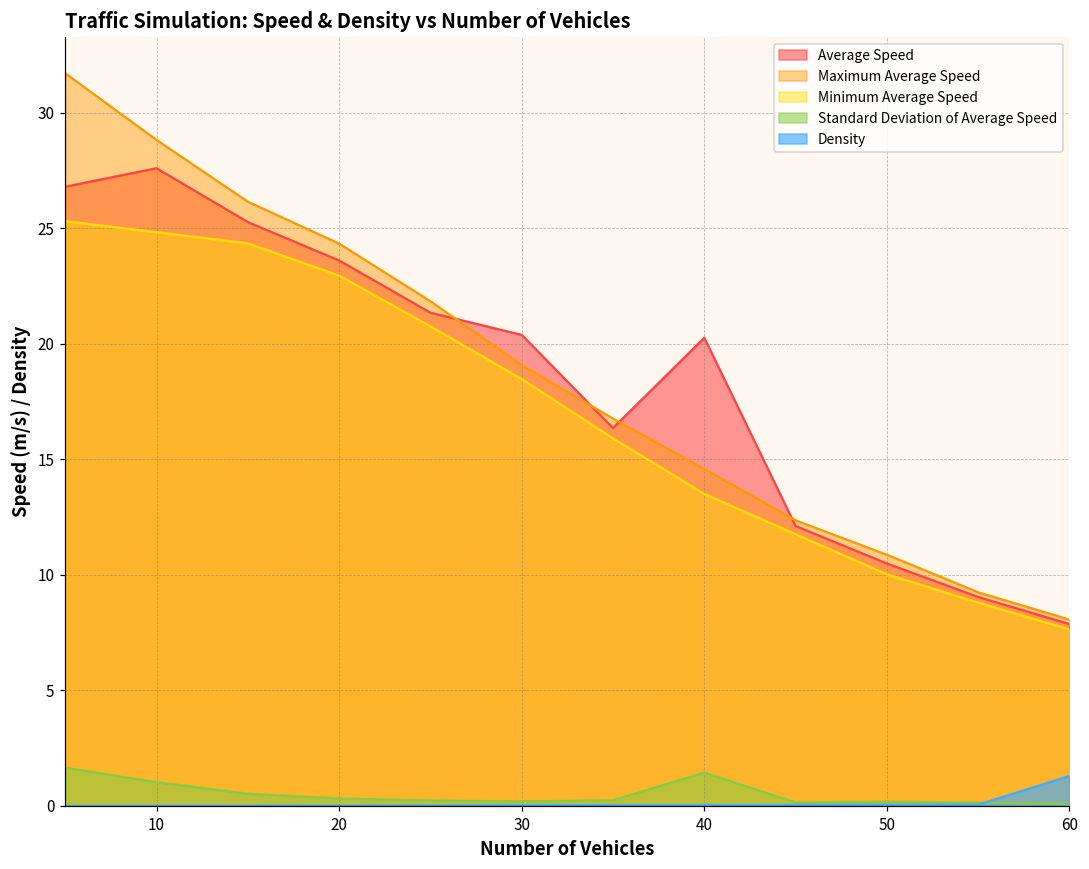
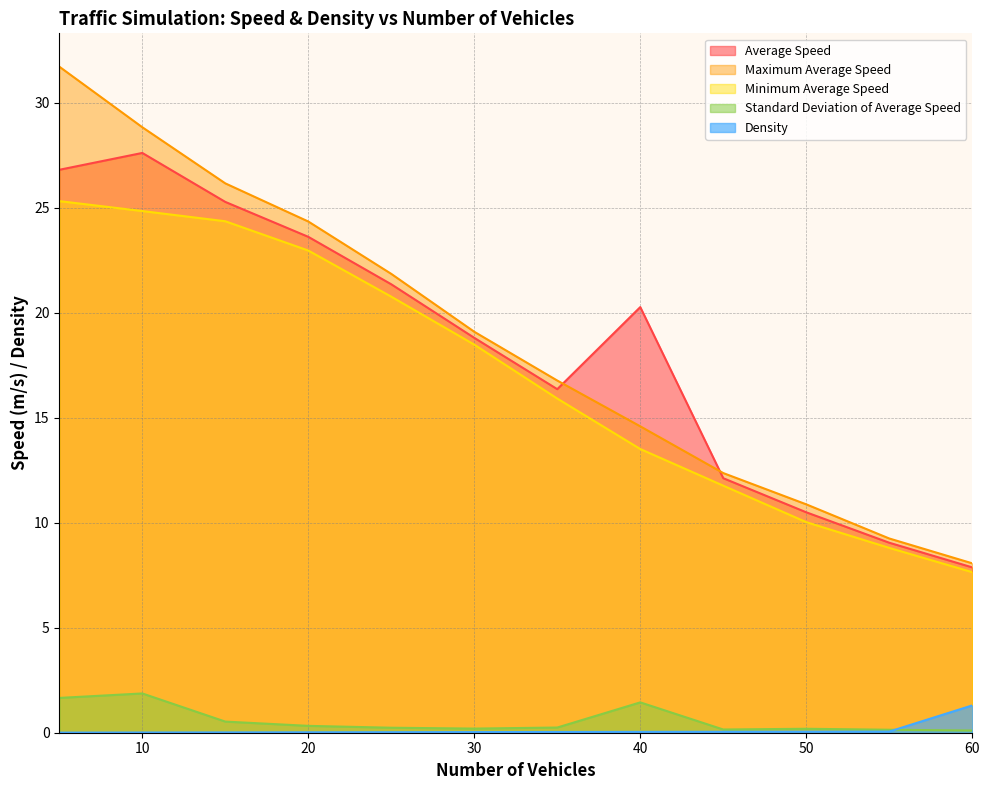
Standard Deviation of Average Speed, 10: 1.0 -> 1.9
Average Speed, 30: 20.4 -> 18.8
